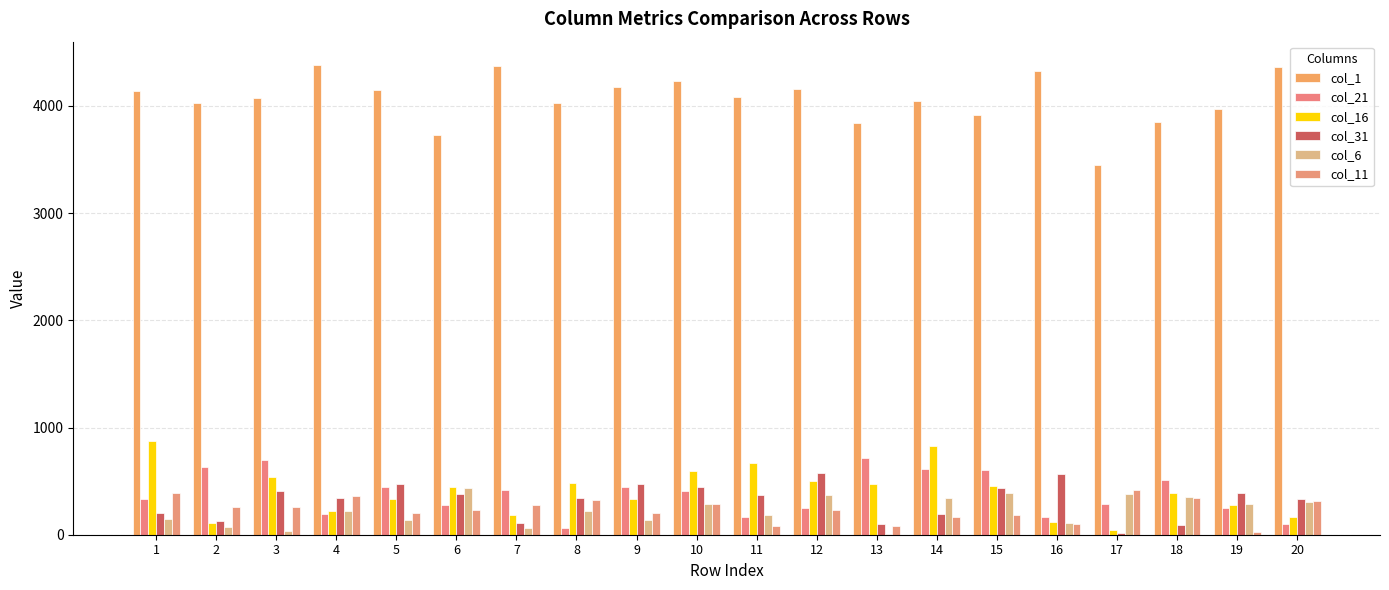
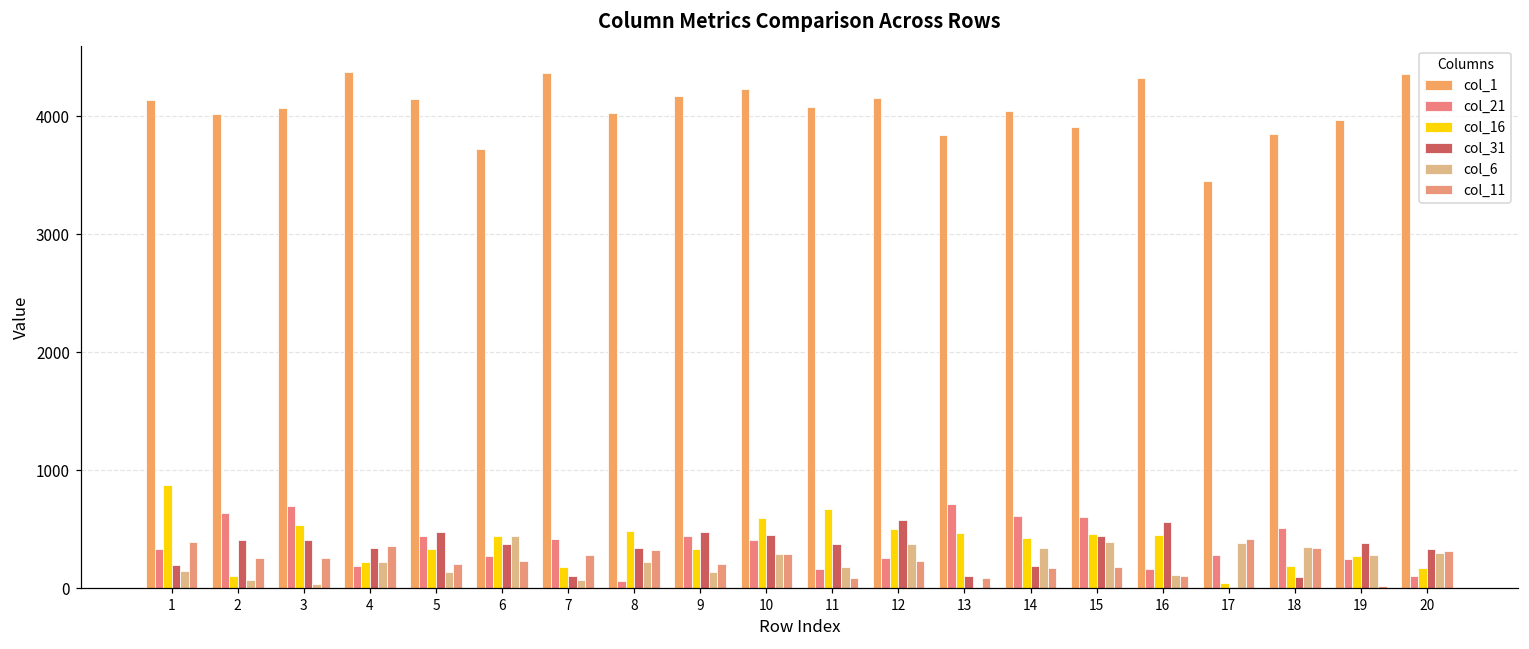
col_31, 2: 130 -> 410
col_16, 14: 820 -> 430
col_16, 16: 120 -> 450
col_16, 18: 390 -> 190
